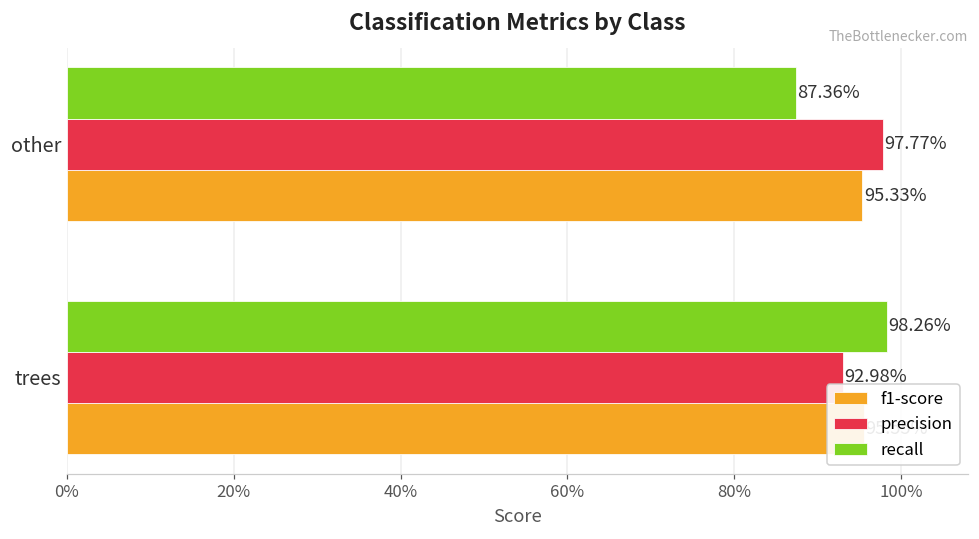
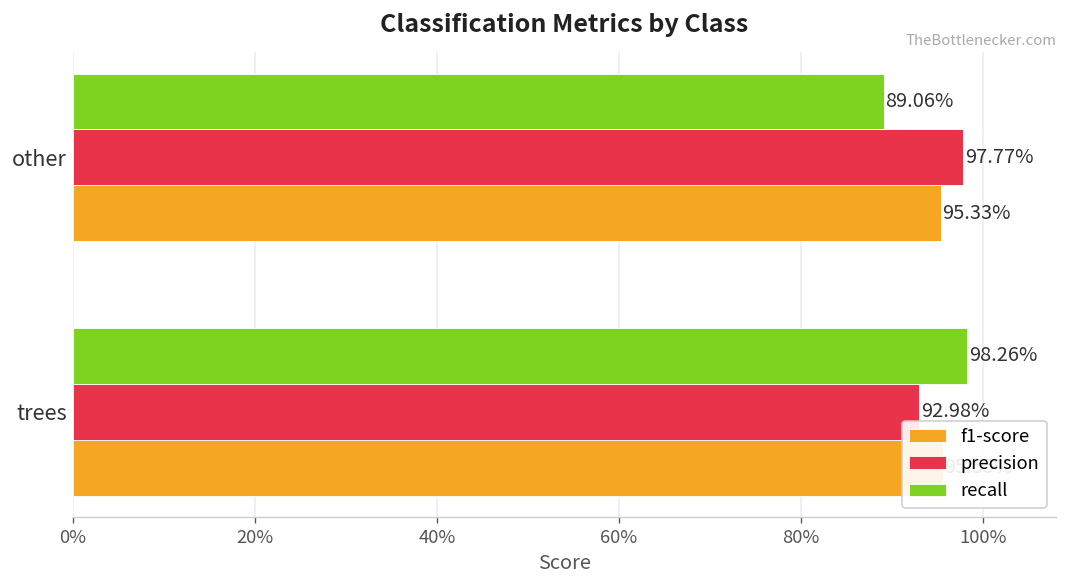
recall, other: 87.36% -> 89.06%
